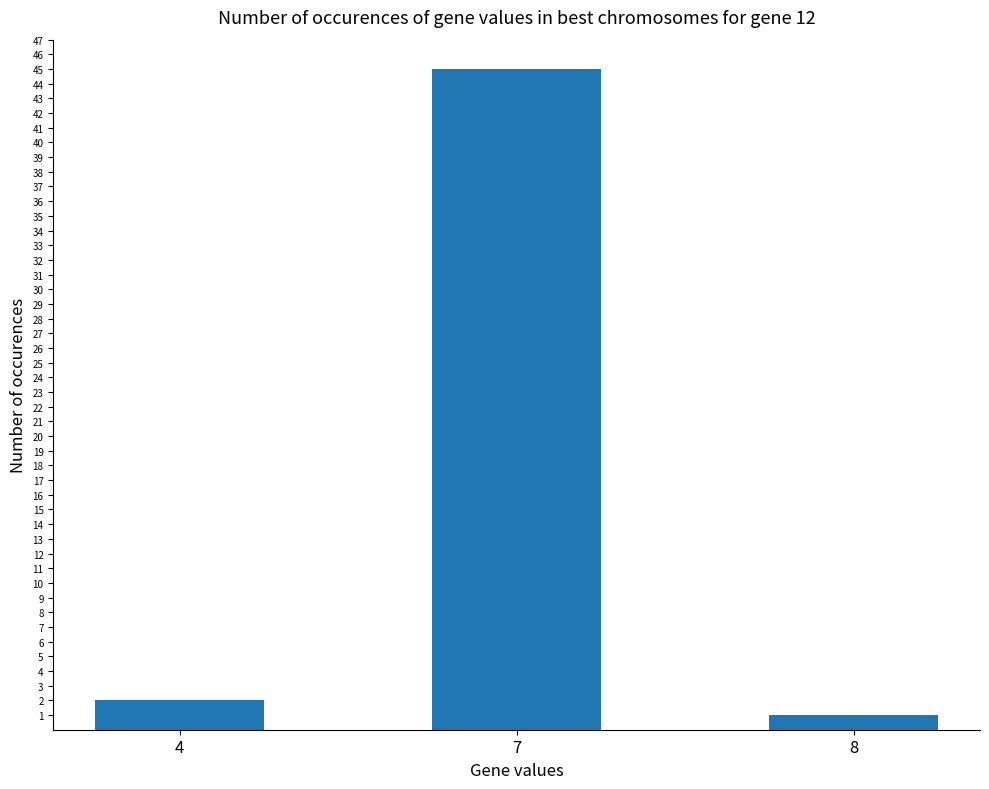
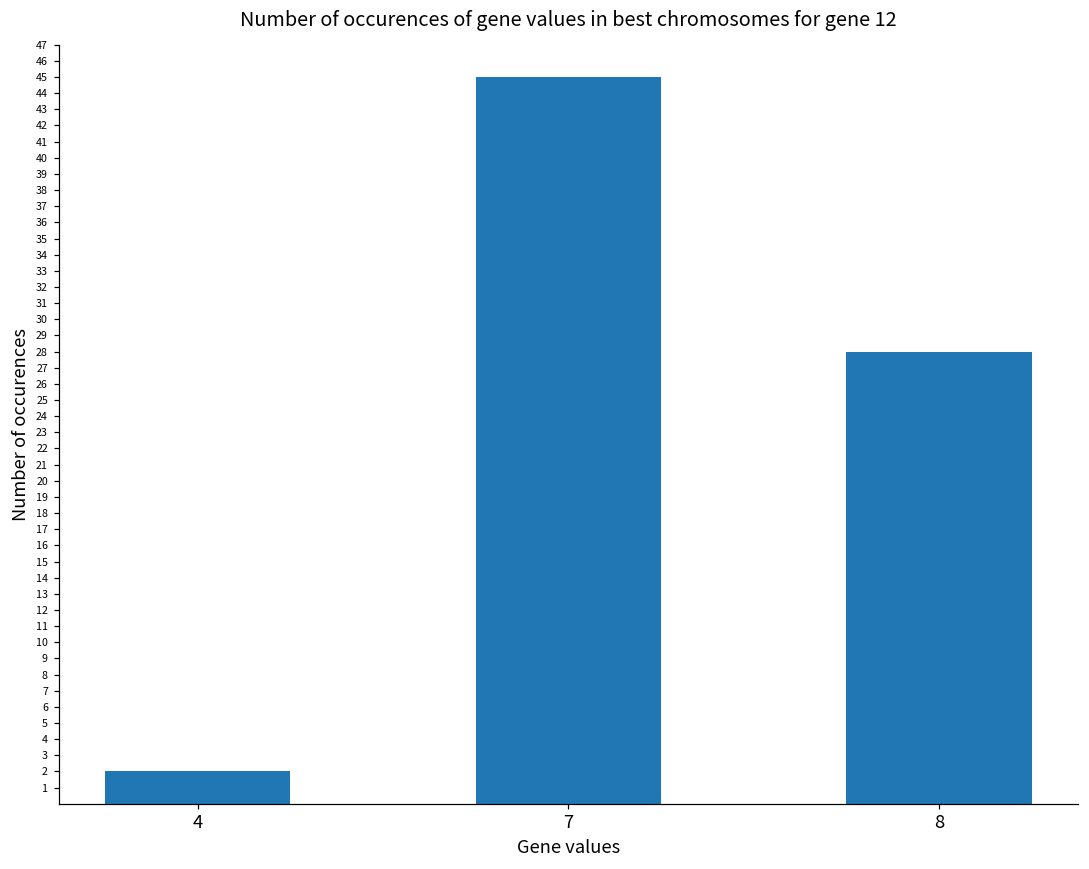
8: 1 -> 28
